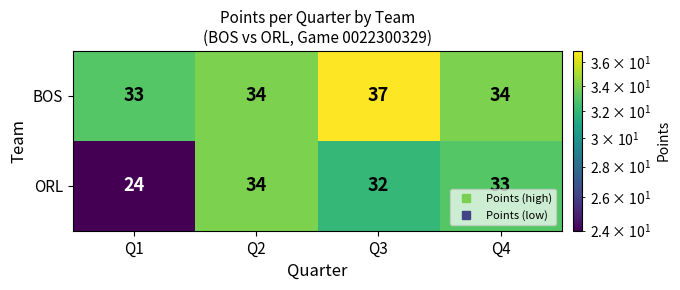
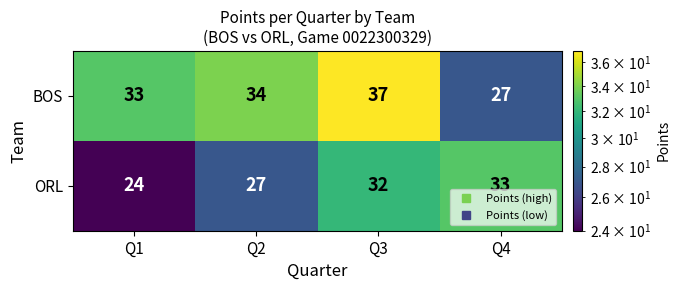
BOS, Q4: 34 -> 27
ORL, Q2: 34 -> 27
